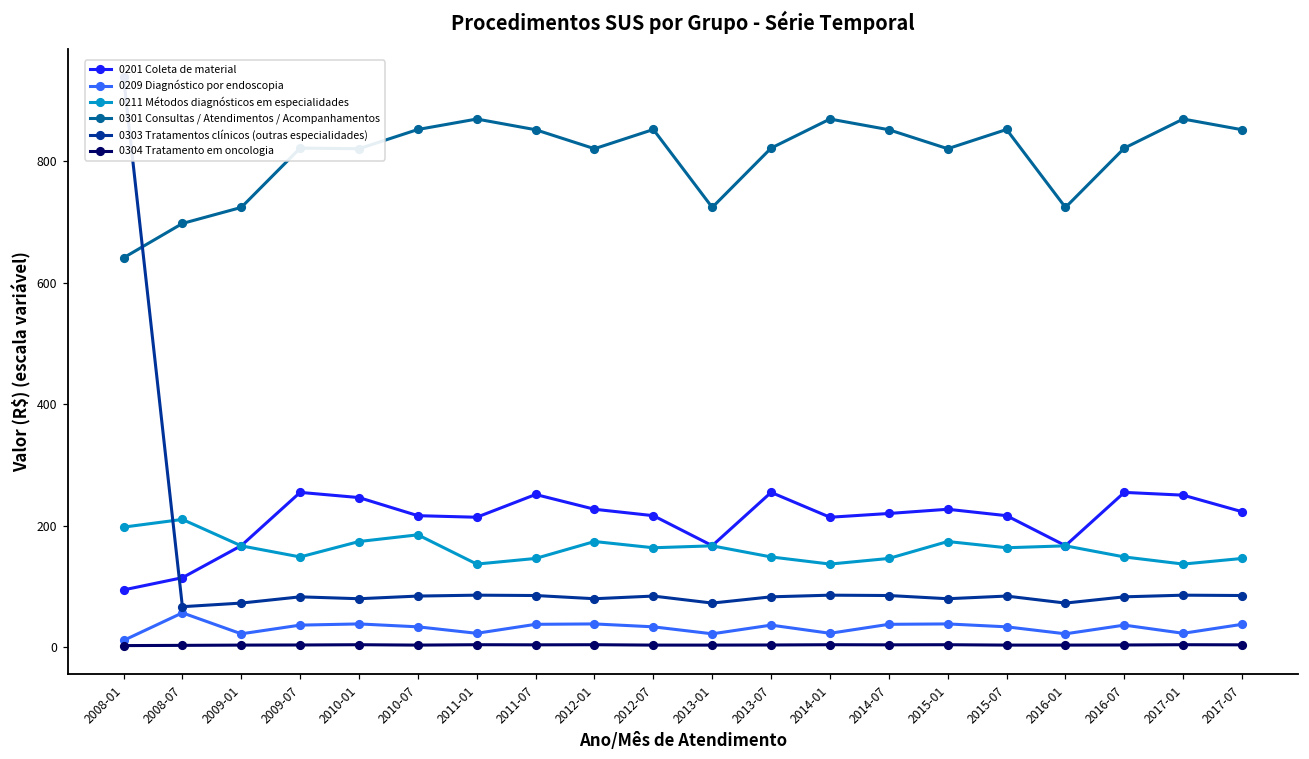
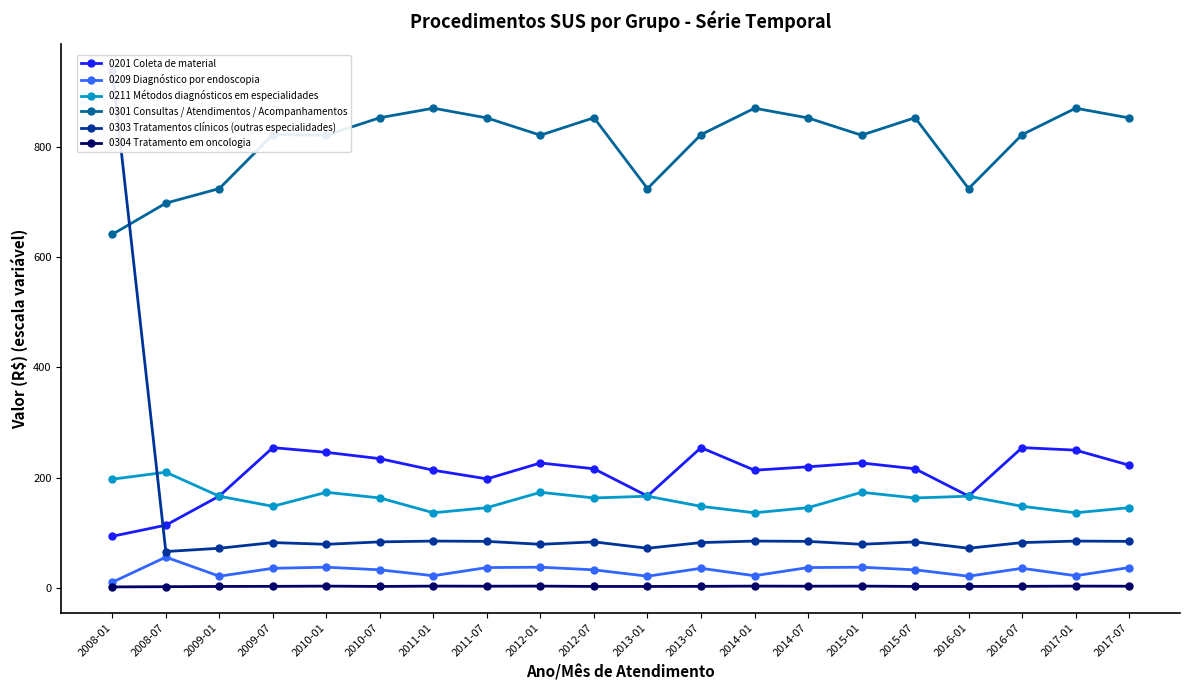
0201 Coleta de material, 2010-07: 220 -> 230
0211 Métodos diagnósticos em especialidades, 2010-07: 180 -> 160
0201 Coleta de material, 2011-07: 250 -> 200
